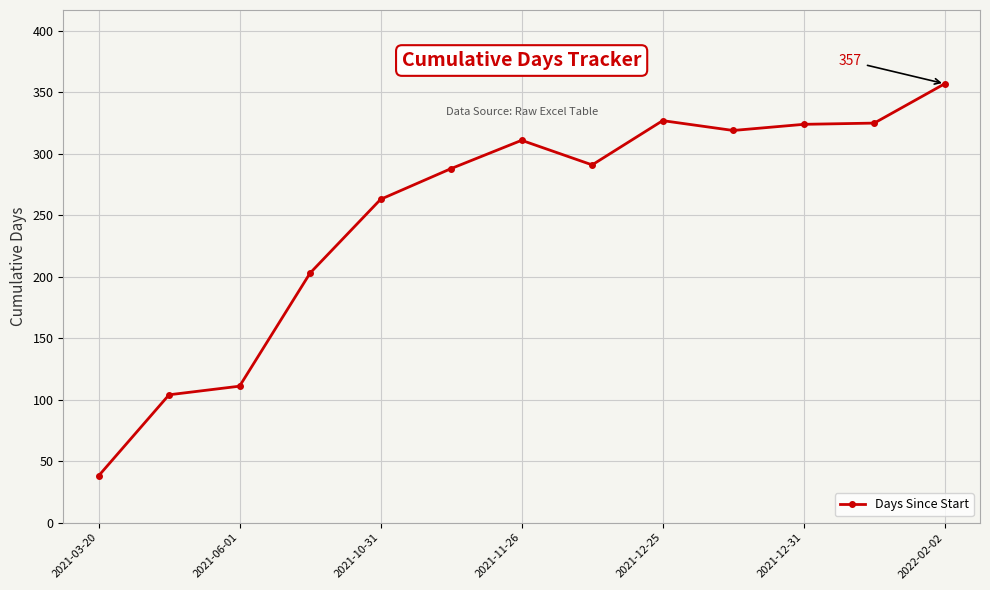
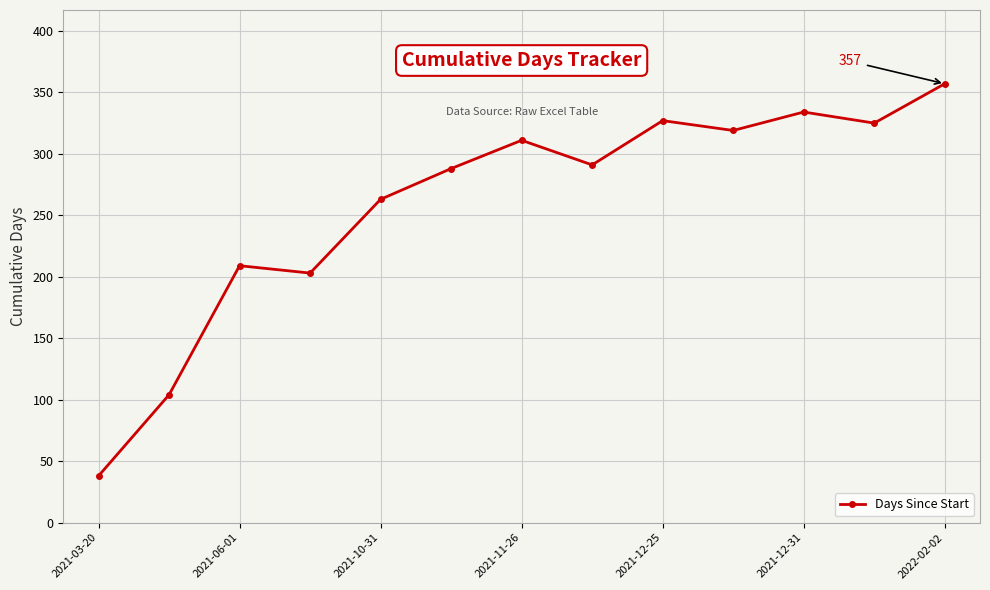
2021-06-01: 111 -> 209
2021-12-31: 324 -> 334
